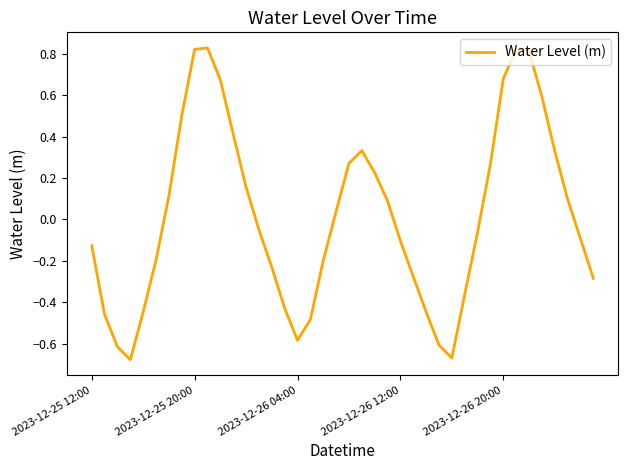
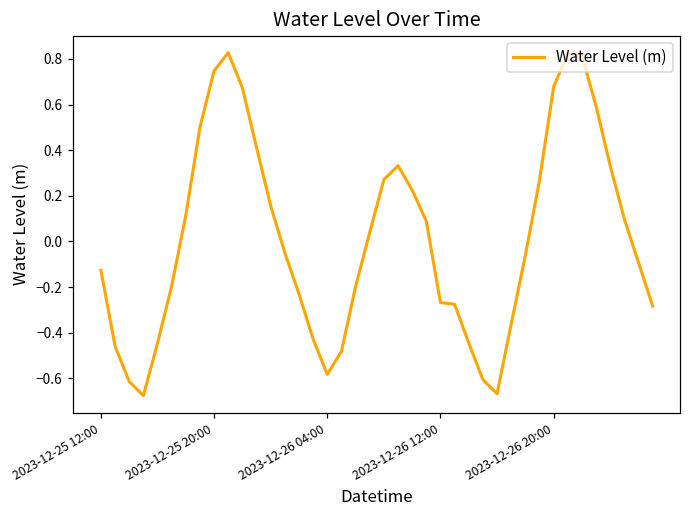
2023-12-25 20:00: 0.82 -> 0.75
2023-12-26 12:00: -0.10 -> -0.27
